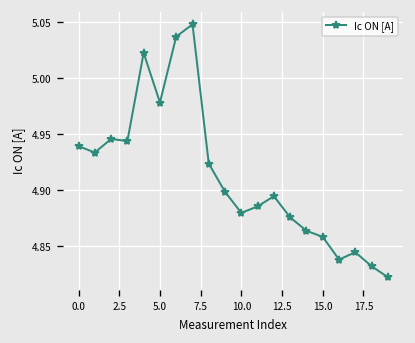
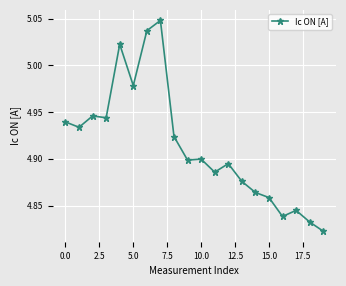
10.0: 4.88 -> 4.90
